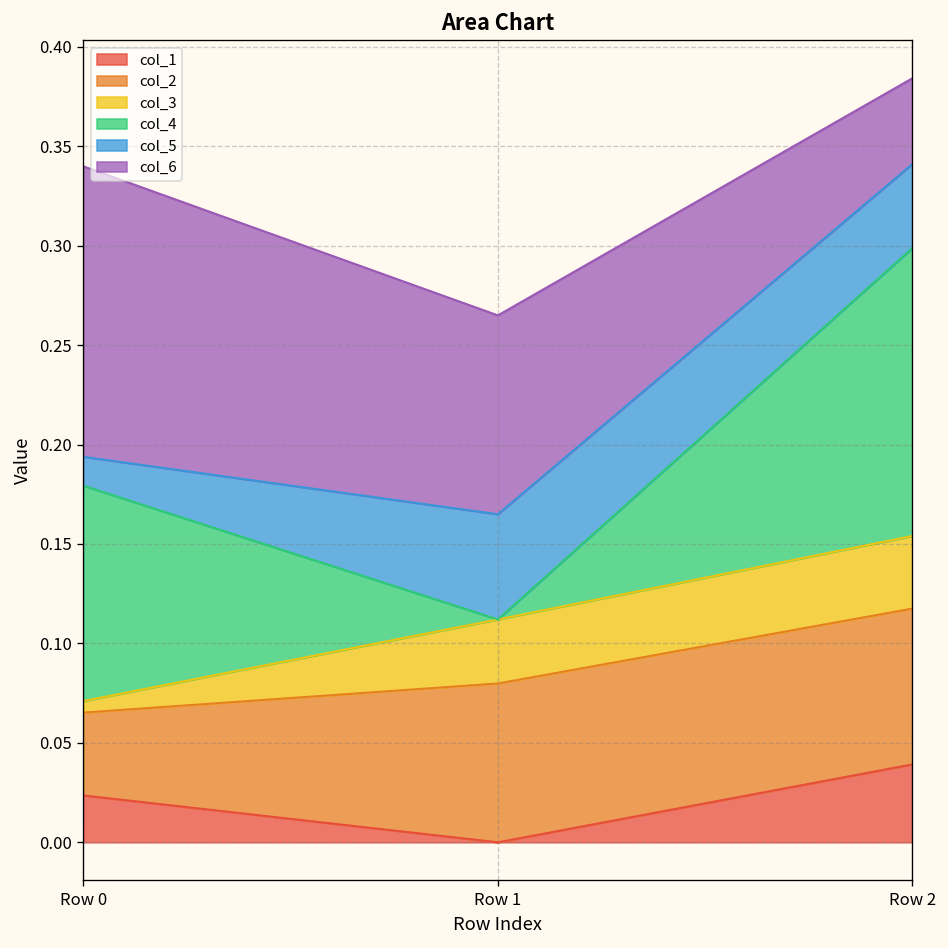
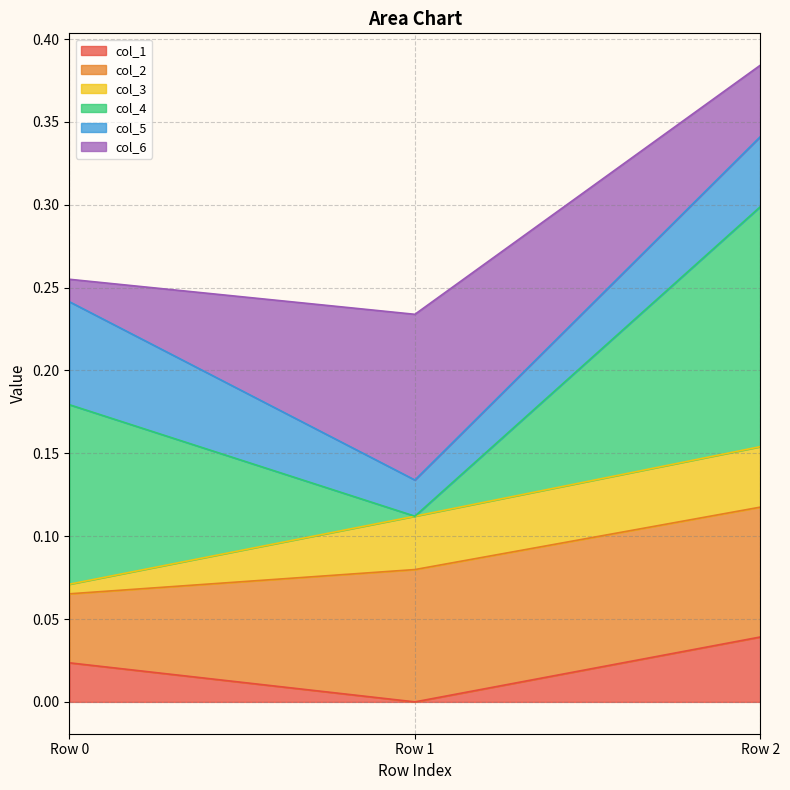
col_5, Row 0: 0.015 -> 0.062
col_6, Row 0: 0.146 -> 0.014
col_5, Row 1: 0.053 -> 0.022
